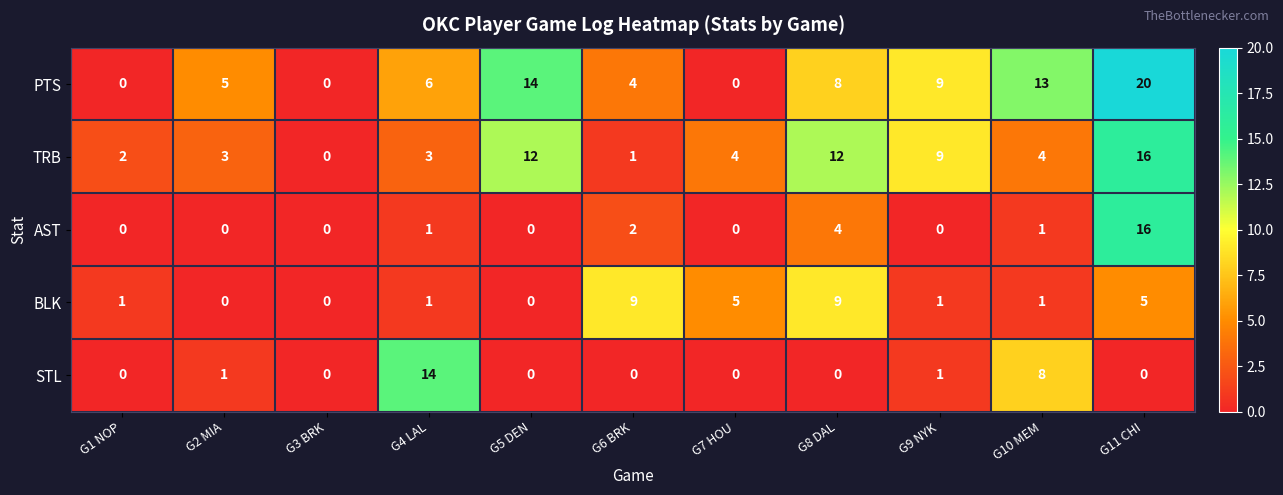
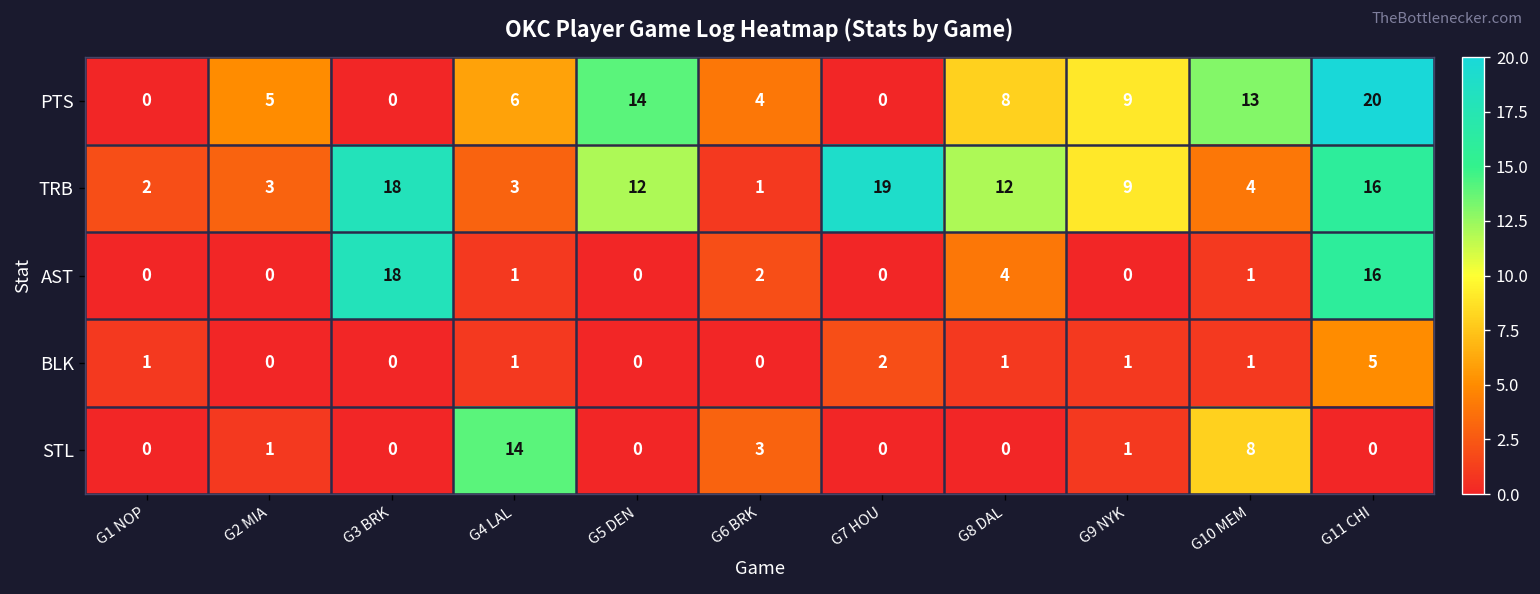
TRB, G3 BRK: 0 -> 18
TRB, G7 HOU: 4 -> 19
AST, G3 BRK: 0 -> 18
BLK, G6 BRK: 9 -> 0
BLK, G7 HOU: 5 -> 2
BLK, G8 DAL: 9 -> 1
STL, G6 BRK: 0 -> 3
